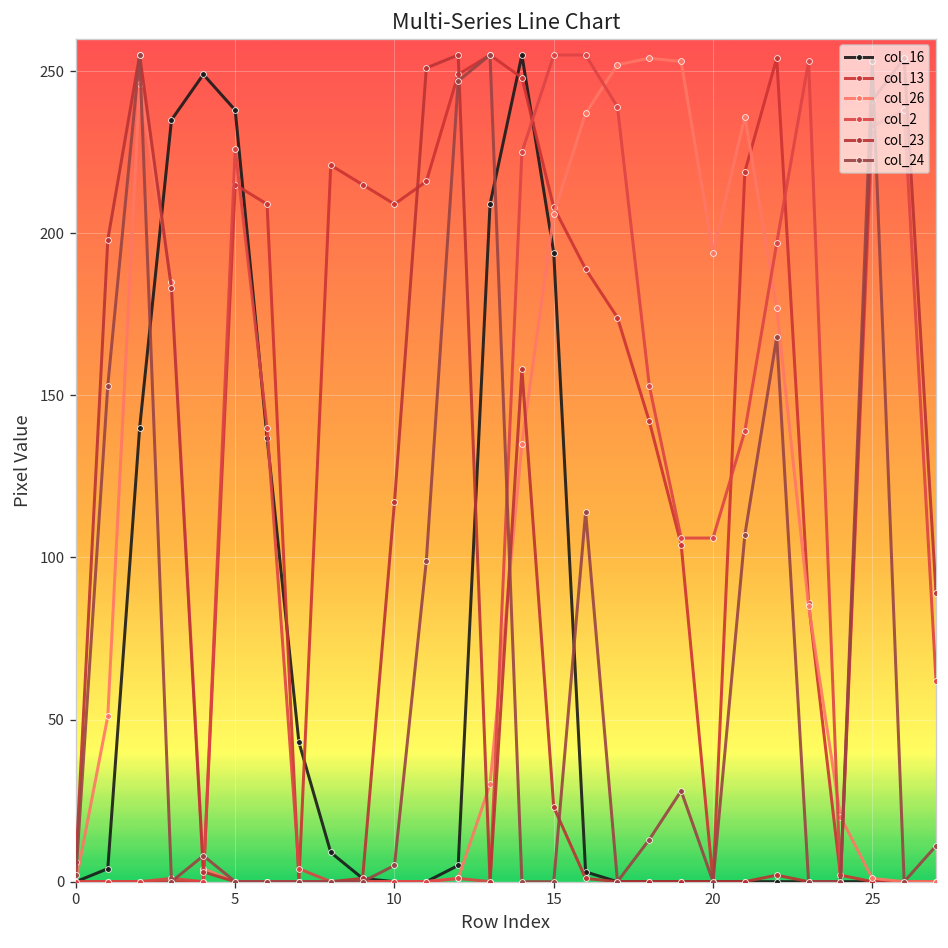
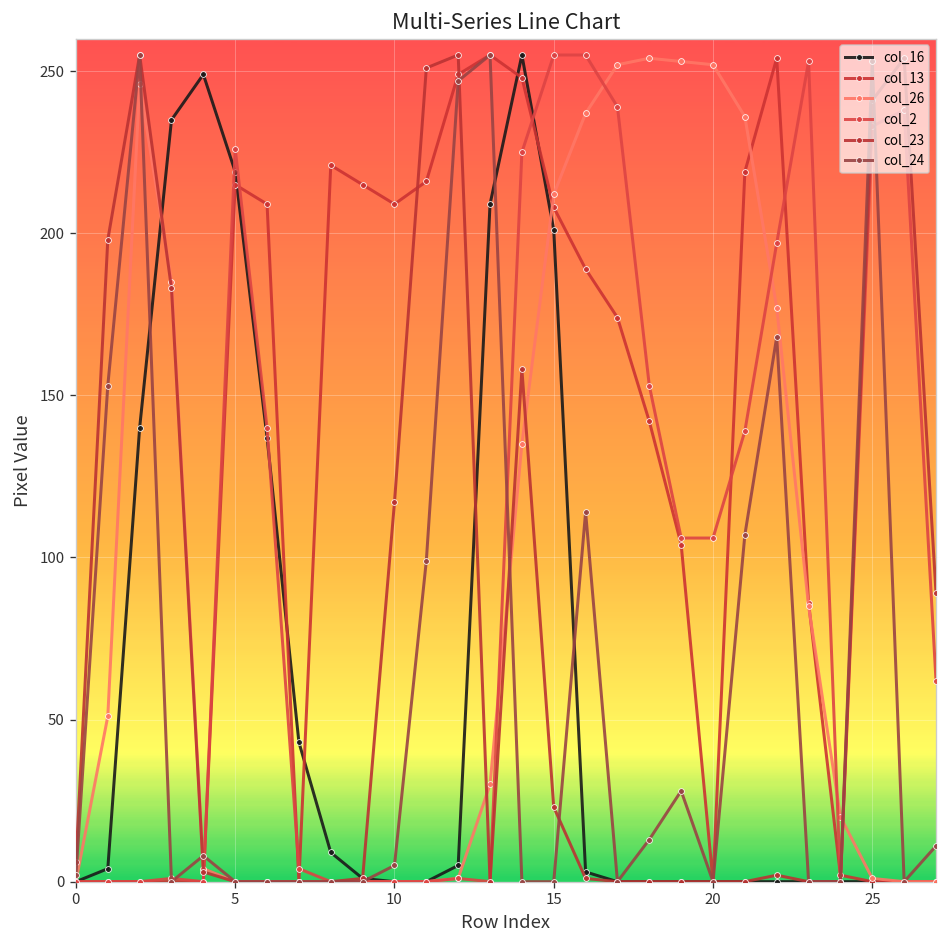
col_16, 5: 238 -> 219
col_16, 15: 194 -> 201
col_26, 15: 206 -> 212
col_26, 20: 194 -> 252
